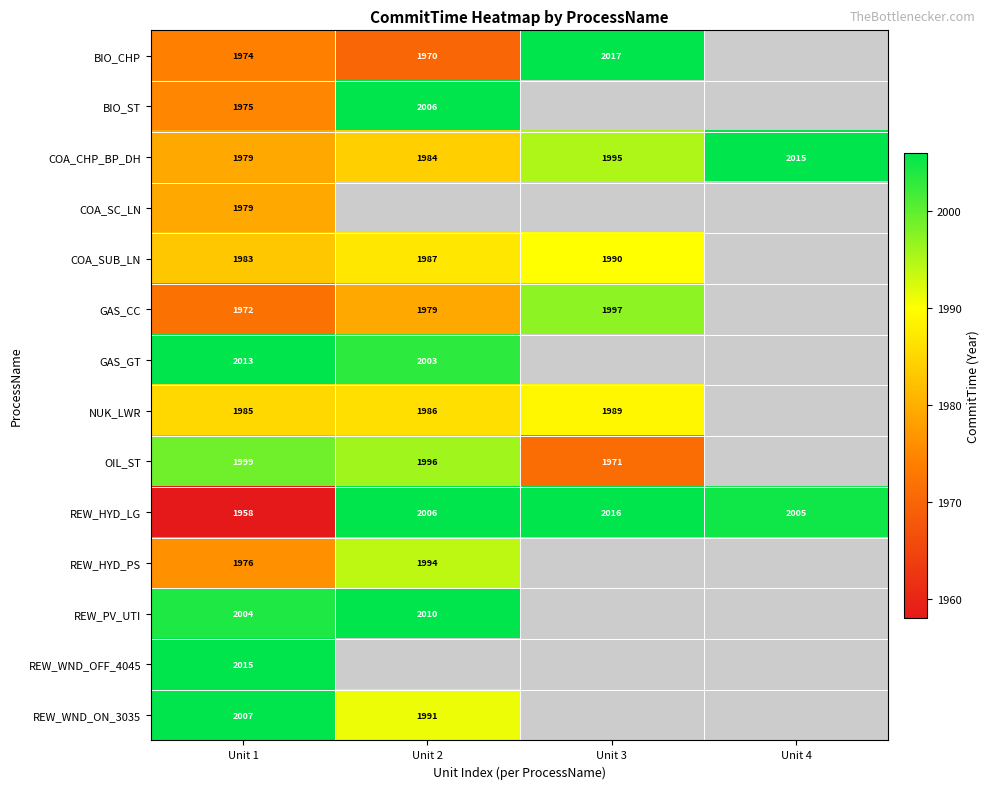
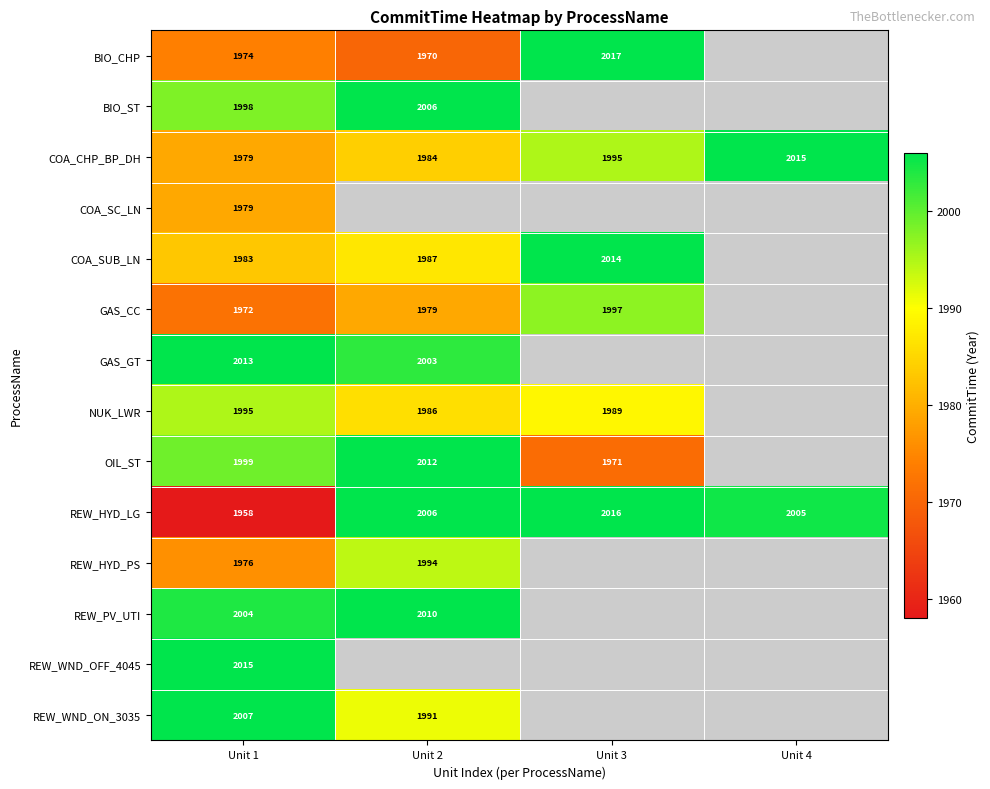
BIO_ST, Unit 1: 1975 -> 1998
COA_SUB_LN, Unit 3: 1990 -> 2014
NUK_LWR, Unit 1: 1985 -> 1995
OIL_ST, Unit 2: 1996 -> 2012
